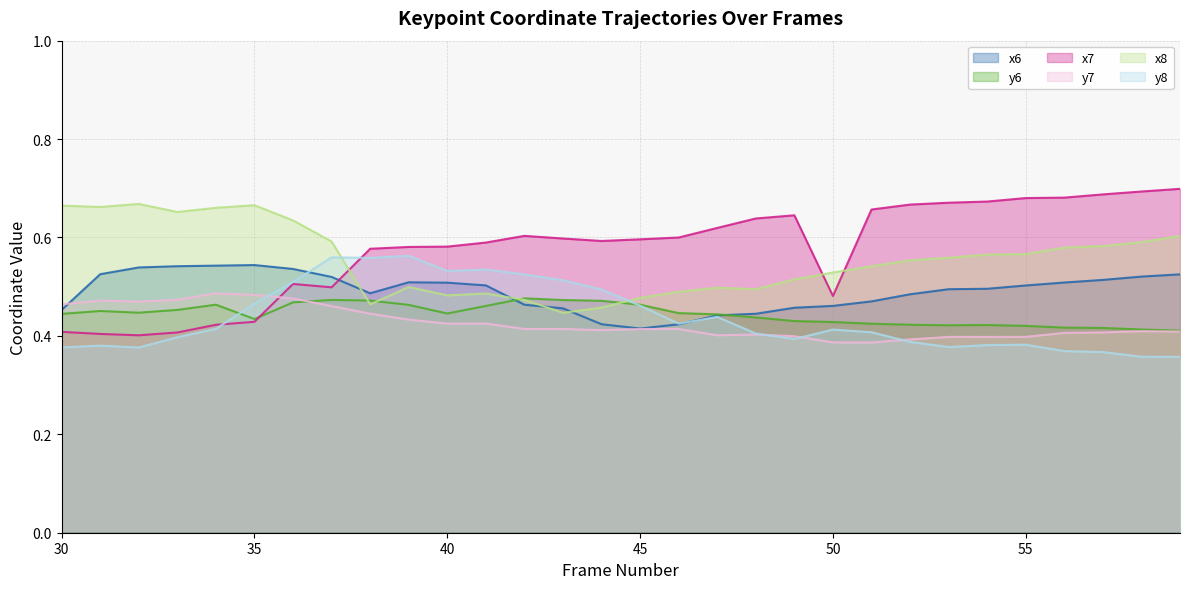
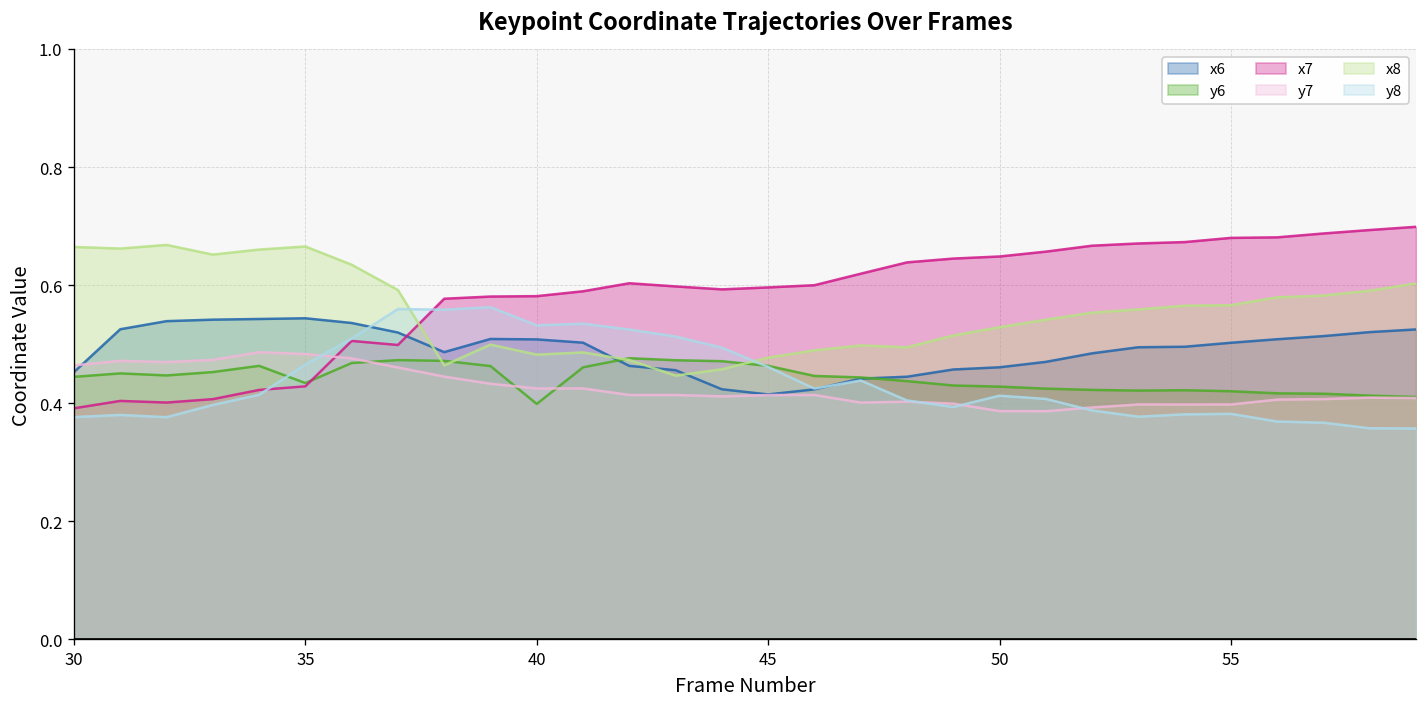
x7, 30: 0.41 -> 0.39
y6, 40: 0.45 -> 0.40
x7, 50: 0.48 -> 0.65
